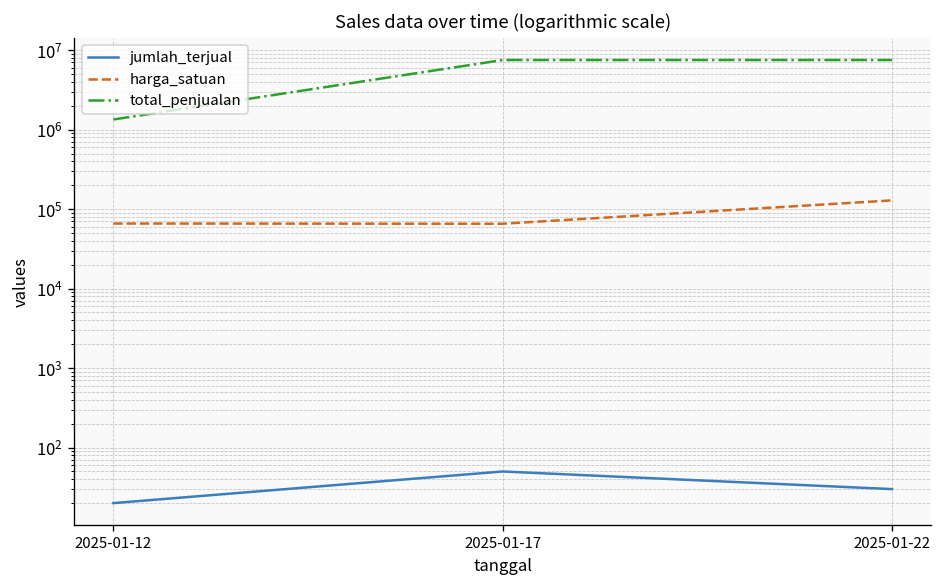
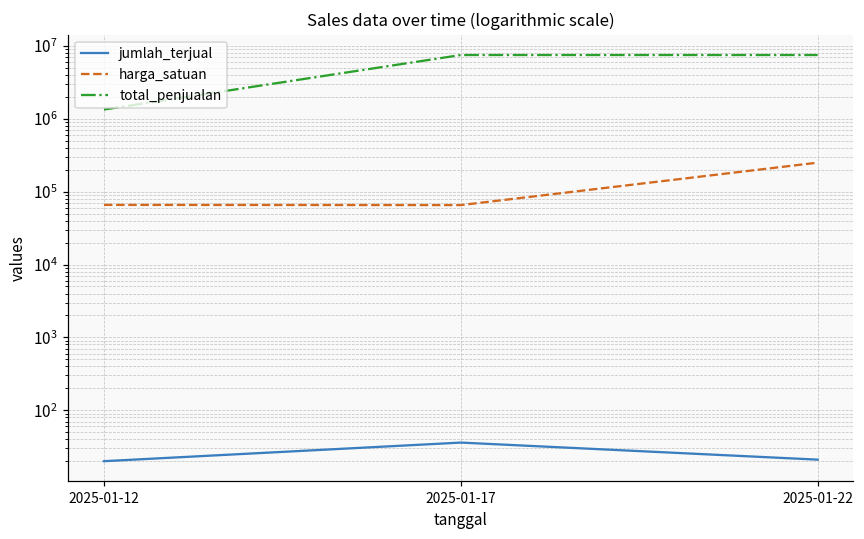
jumlah_terjual, 2025-01-17: 50 -> 40
jumlah_terjual, 2025-01-22: 30 -> 21
harga_satuan, 2025-01-22: 130000 -> 250000
